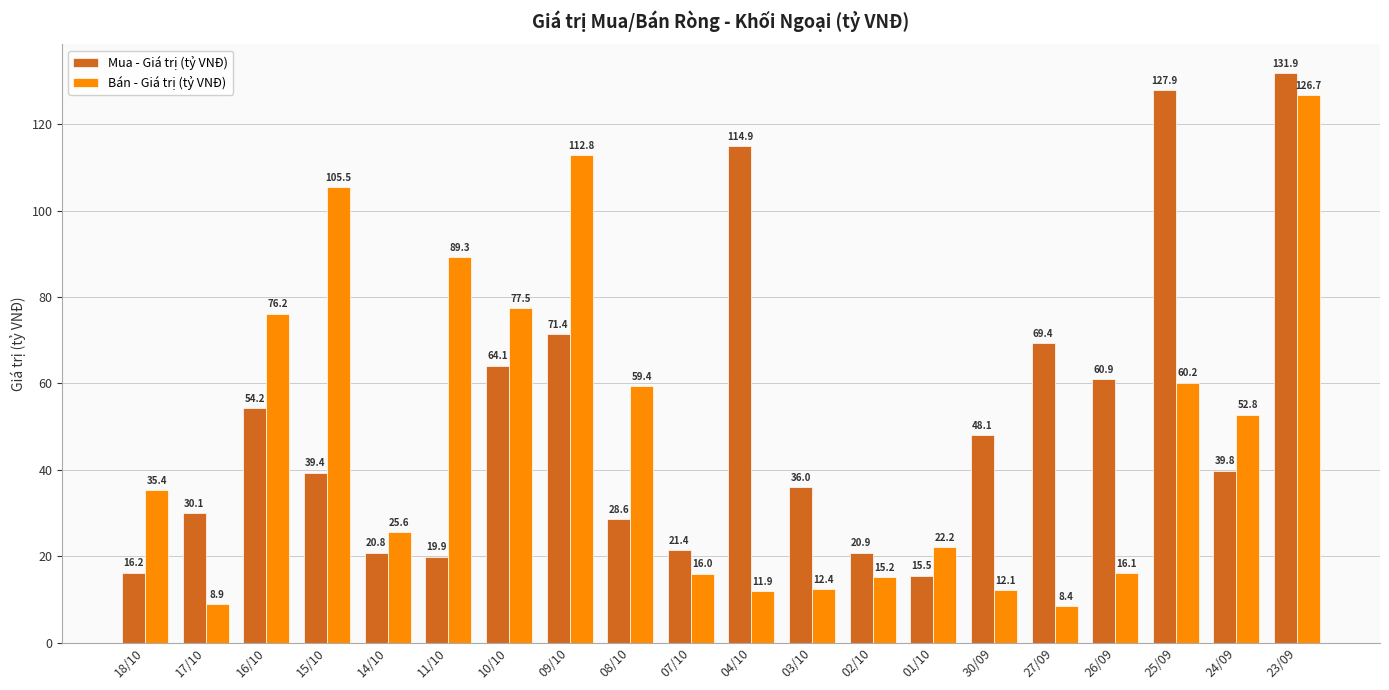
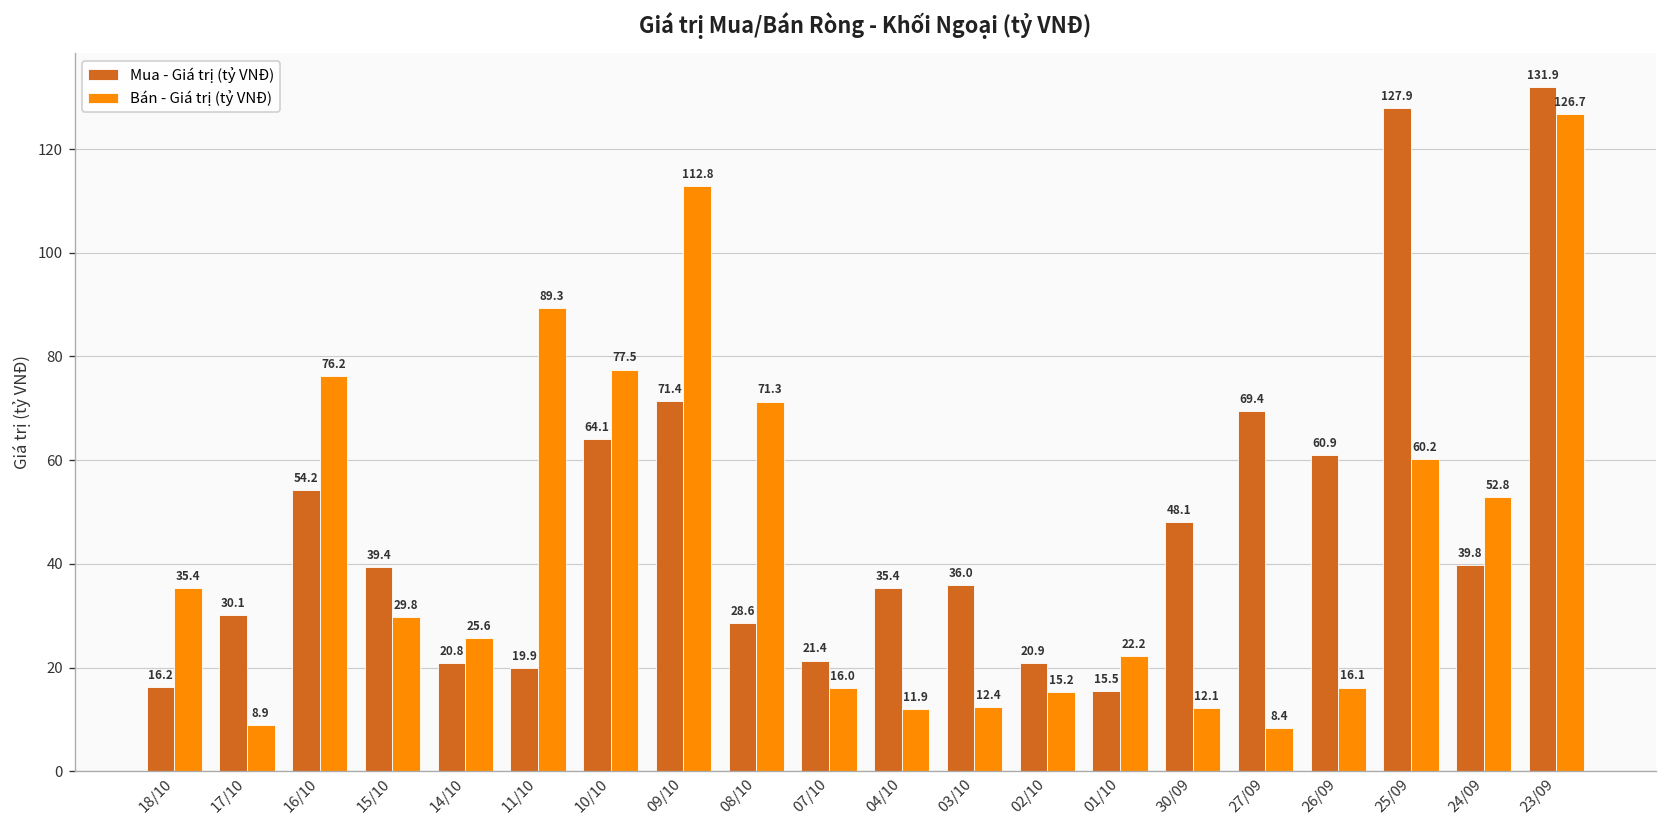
Bán - Giá trị (tỷ VNĐ), 15/10: 105.5 -> 29.8
Bán - Giá trị (tỷ VNĐ), 08/10: 59.4 -> 71.3
Mua - Giá trị (tỷ VNĐ), 04/10: 114.9 -> 35.4
